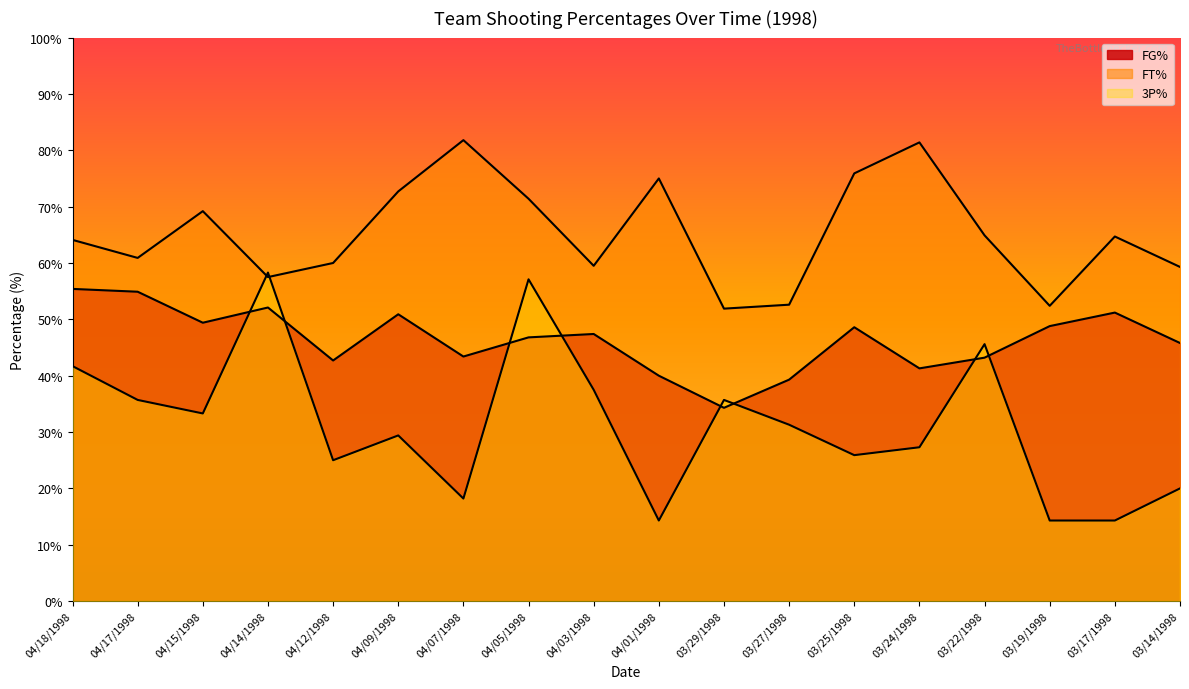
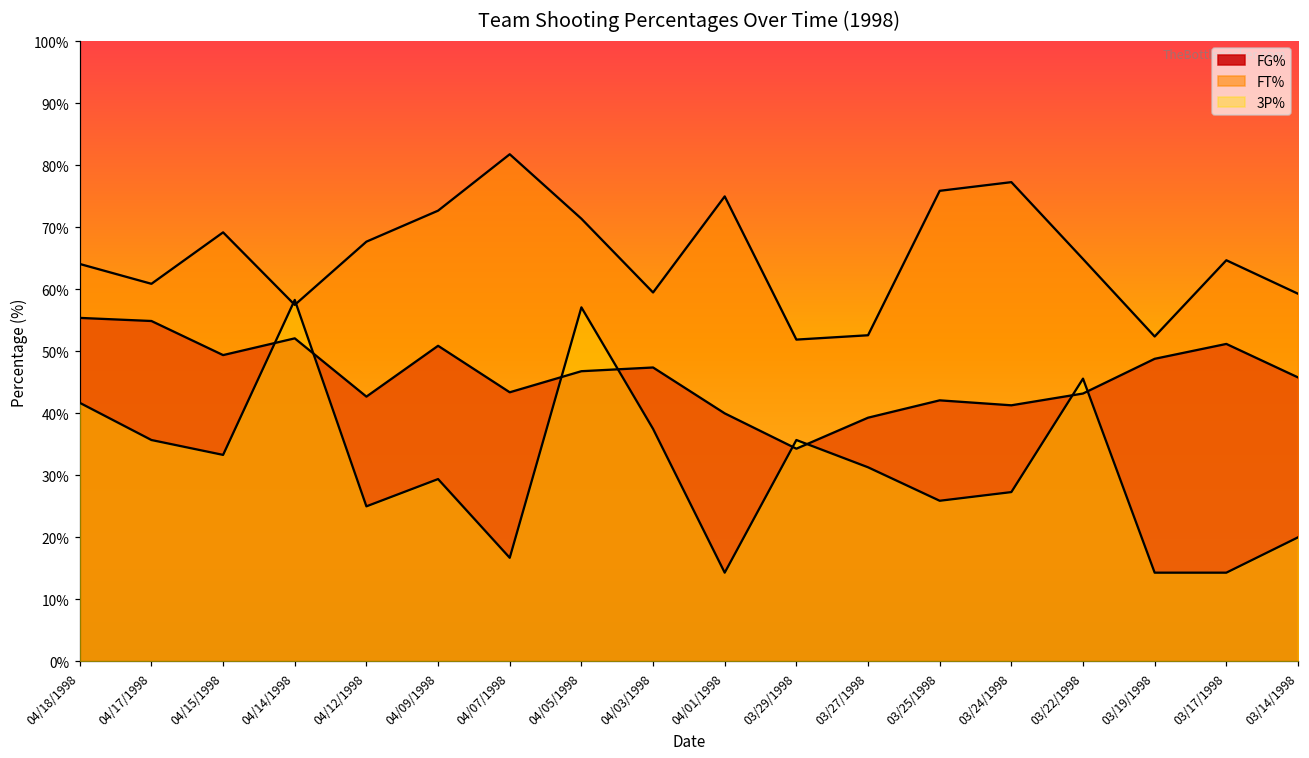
FT%, 04/12/1998: 60% -> 68%
3P%, 04/07/1998: 18% -> 17%
FG%, 03/25/1998: 49% -> 42%
FT%, 03/24/1998: 81% -> 77%
